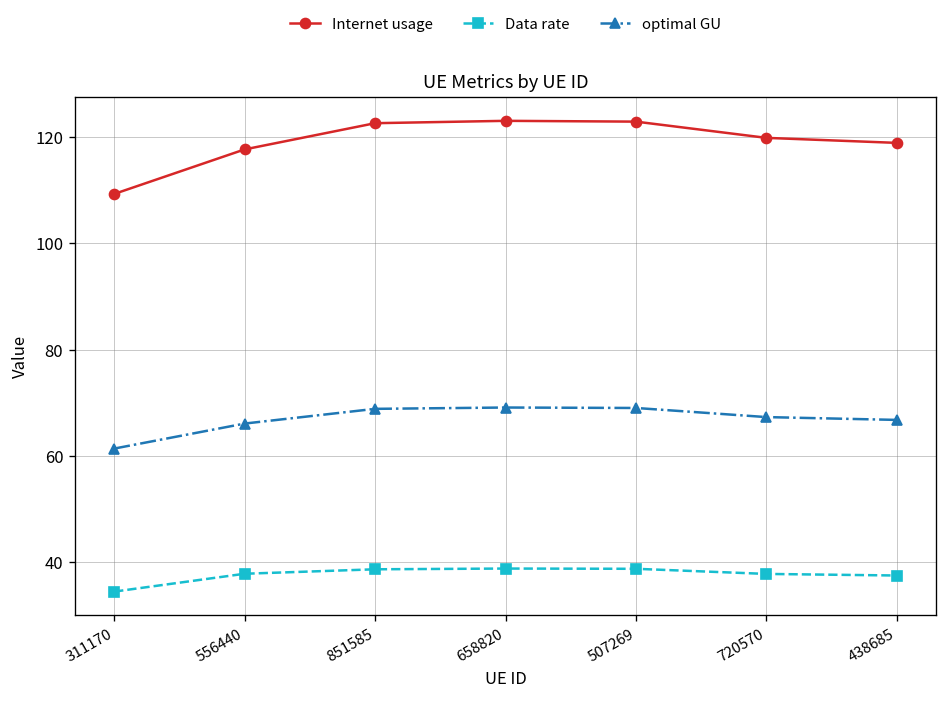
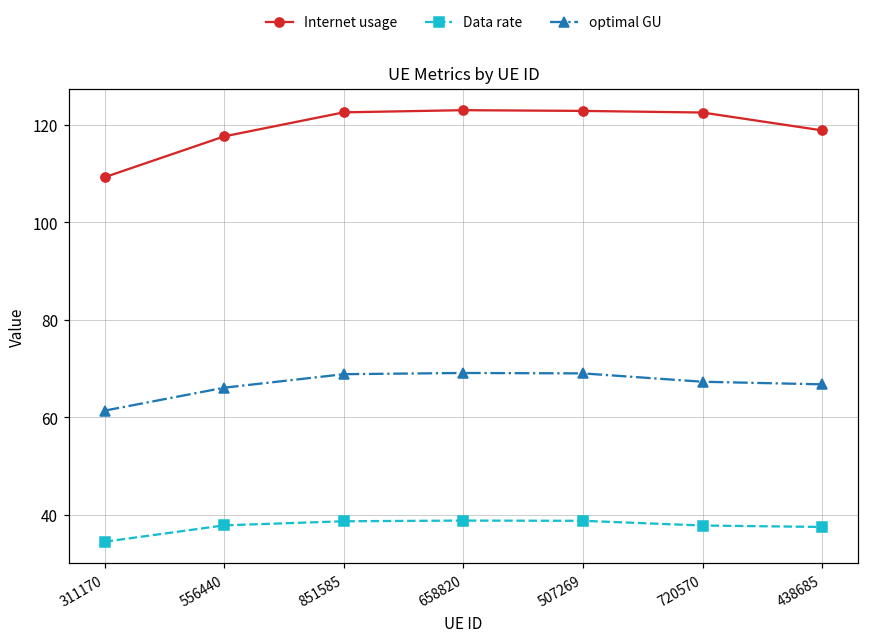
Internet usage, 720570: 120 -> 123
